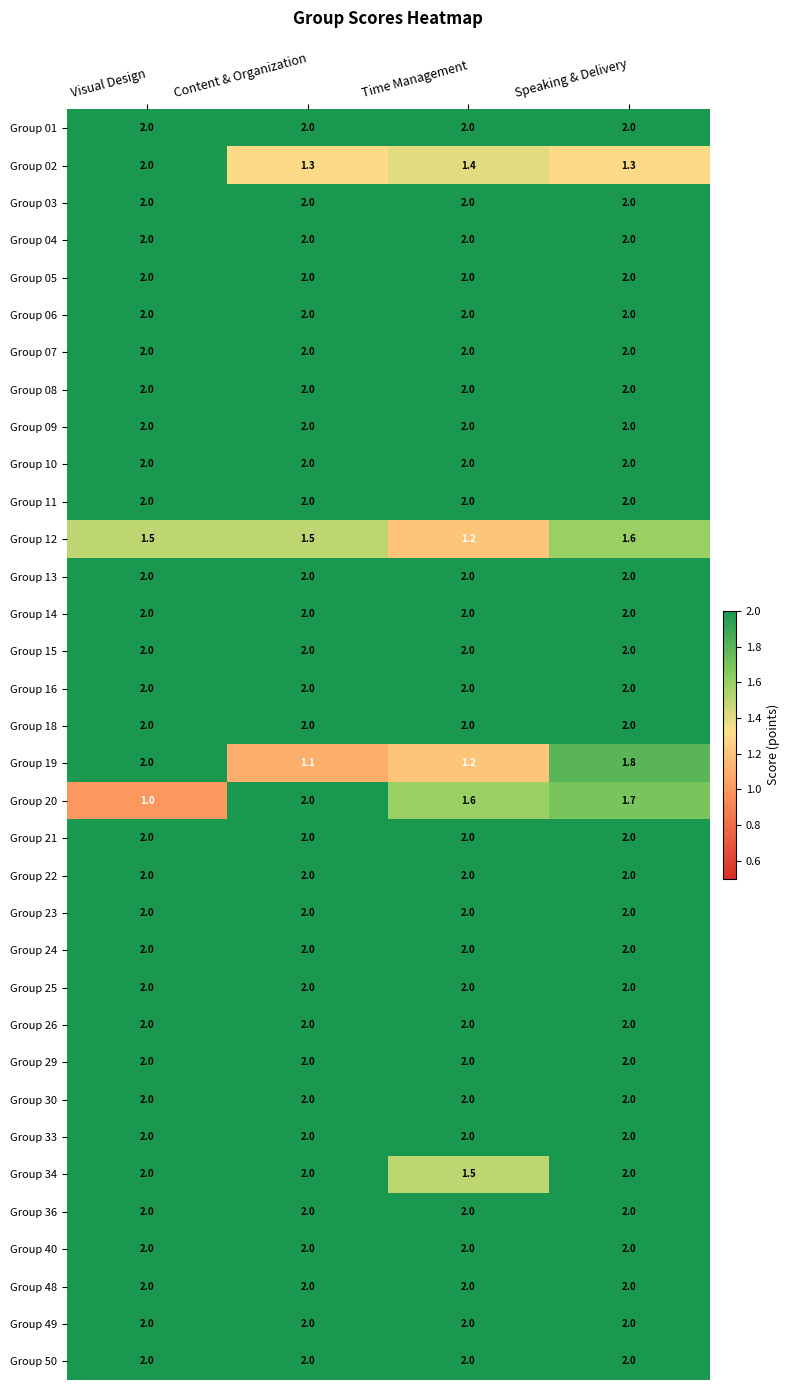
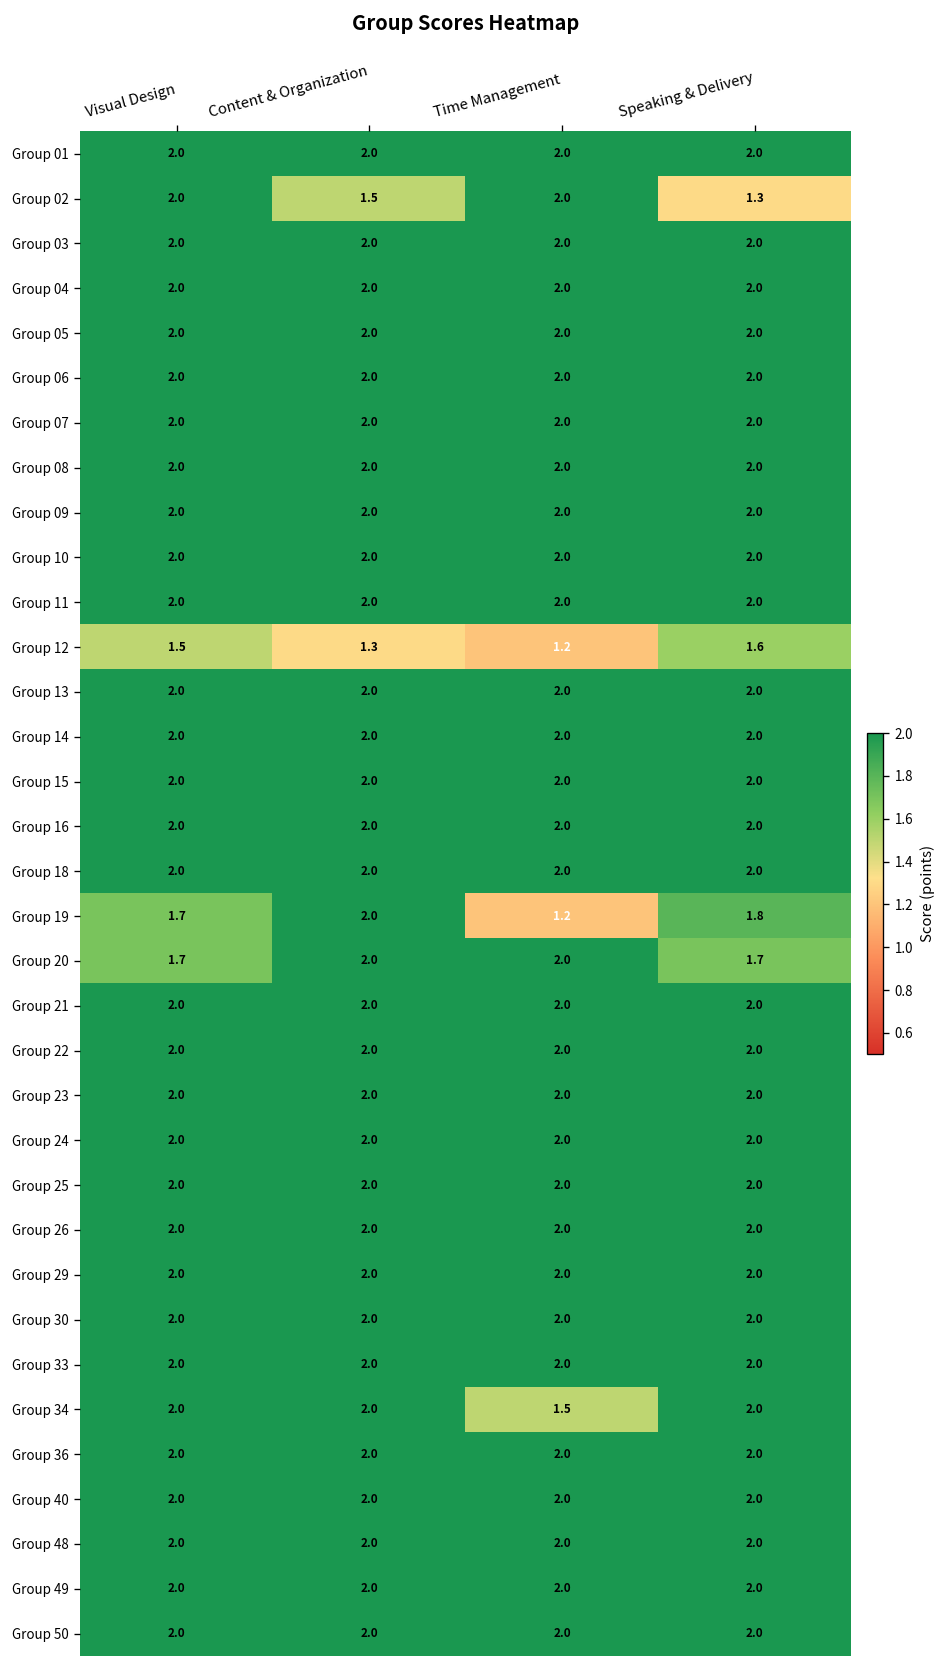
Group 02, Content & Organization: 1.3 -> 1.5
Group 02, Time Management: 1.4 -> 2.0
Group 12, Content & Organization: 1.5 -> 1.3
Group 19, Visual Design: 2.0 -> 1.7
Group 19, Content & Organization: 1.1 -> 2.0
Group 20, Visual Design: 1.0 -> 1.7
Group 20, Time Management: 1.6 -> 2.0
